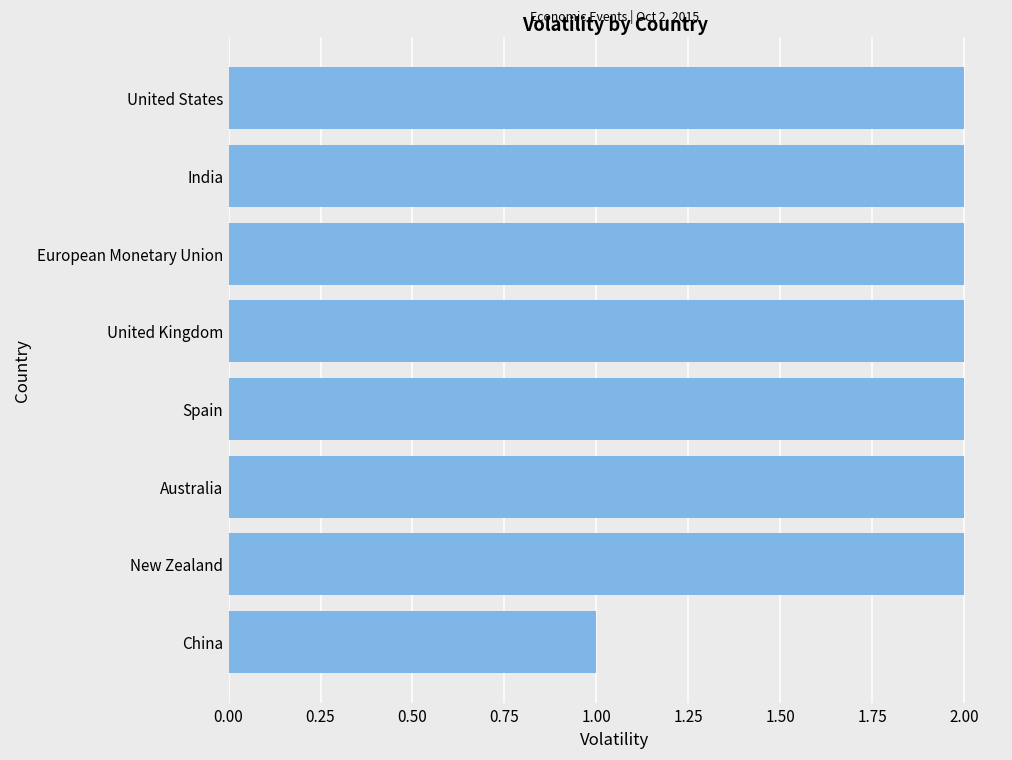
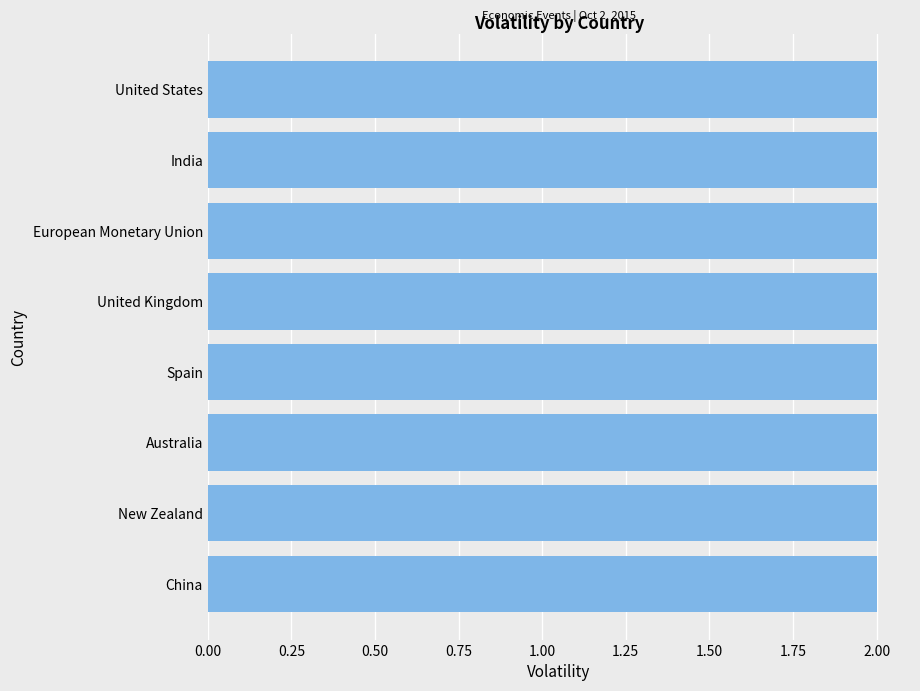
China: 1 -> 2
